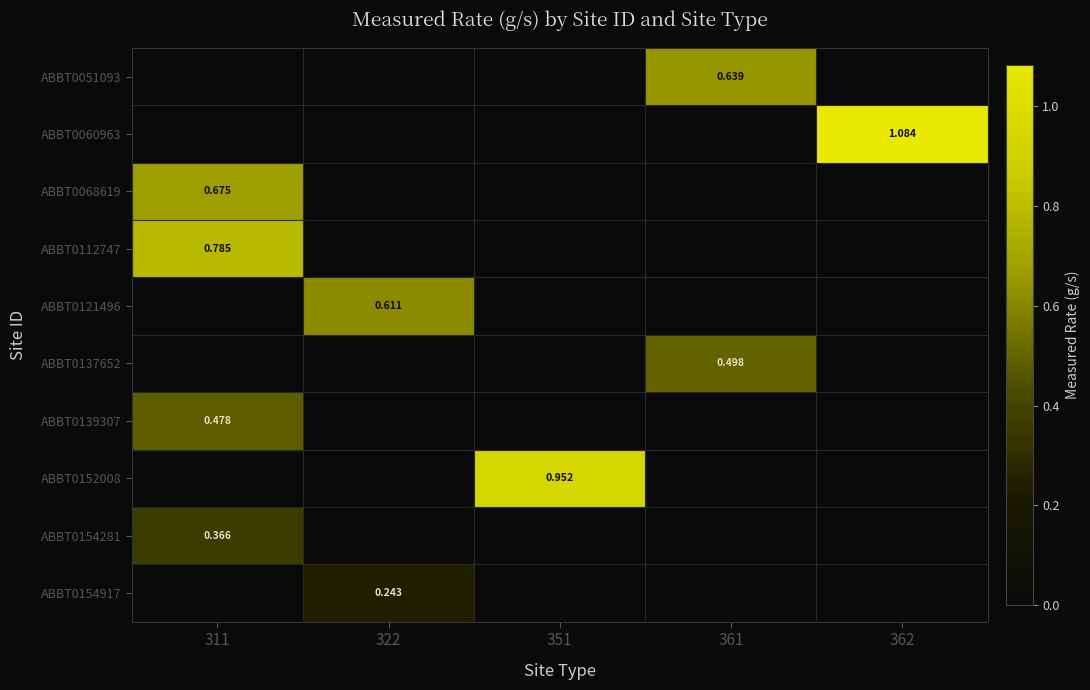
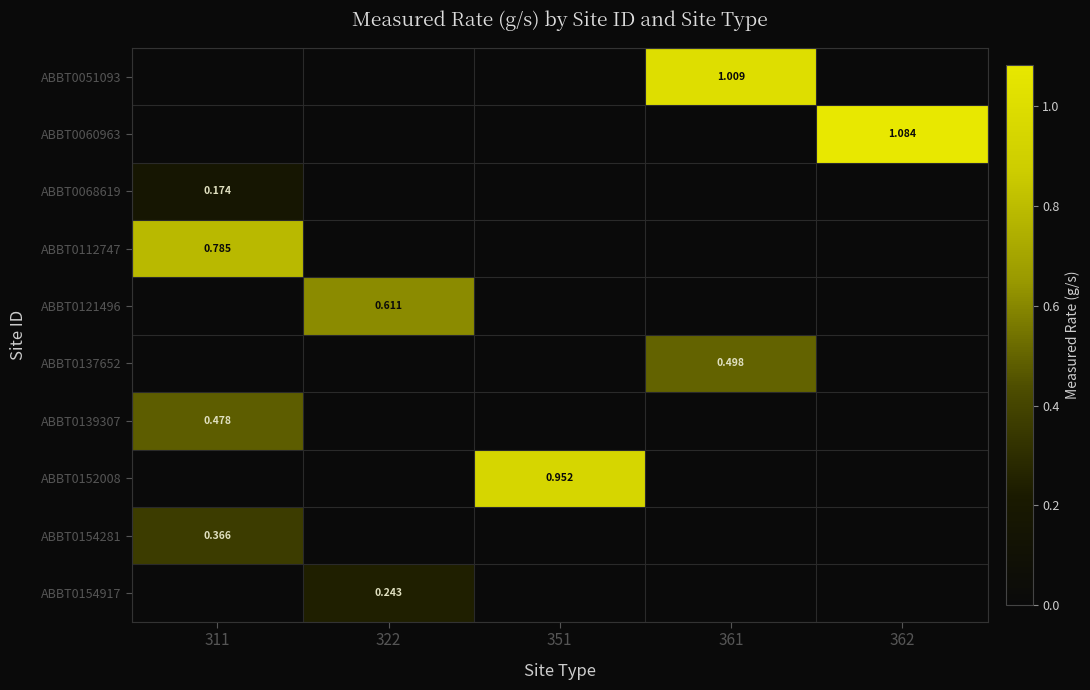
ABBT0051093, 361: 0.639 -> 1.009
ABBT0068619, 311: 0.675 -> 0.174
